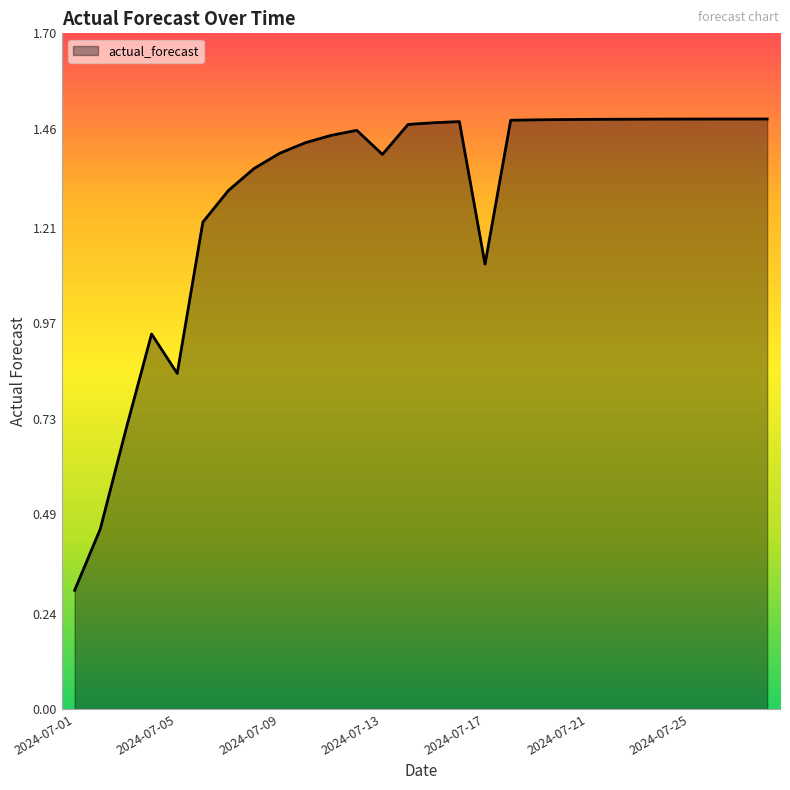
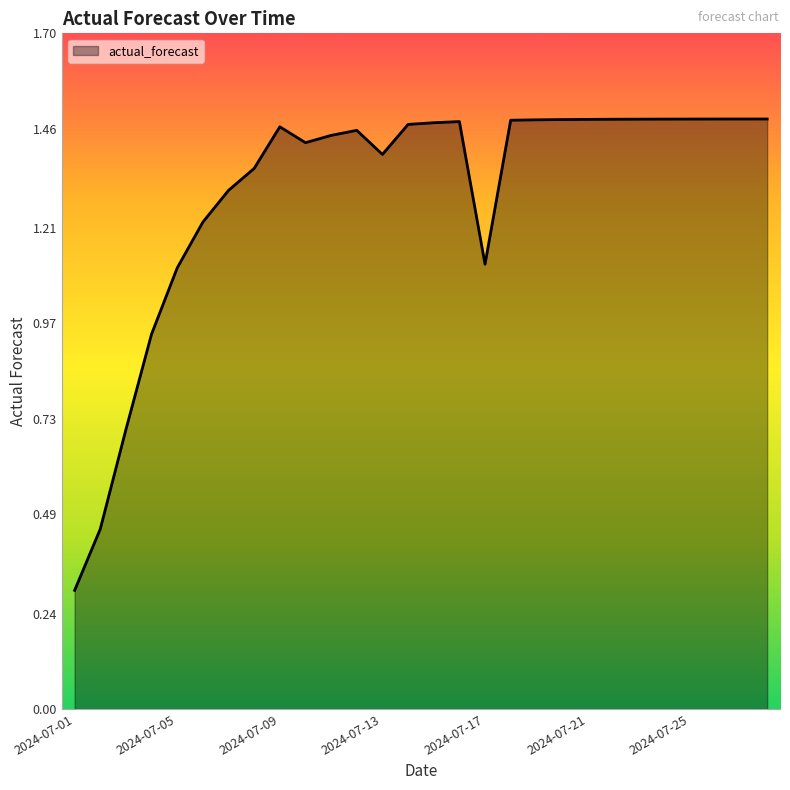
2024-07-05: 0.84 -> 1.11
2024-07-09: 1.40 -> 1.46
